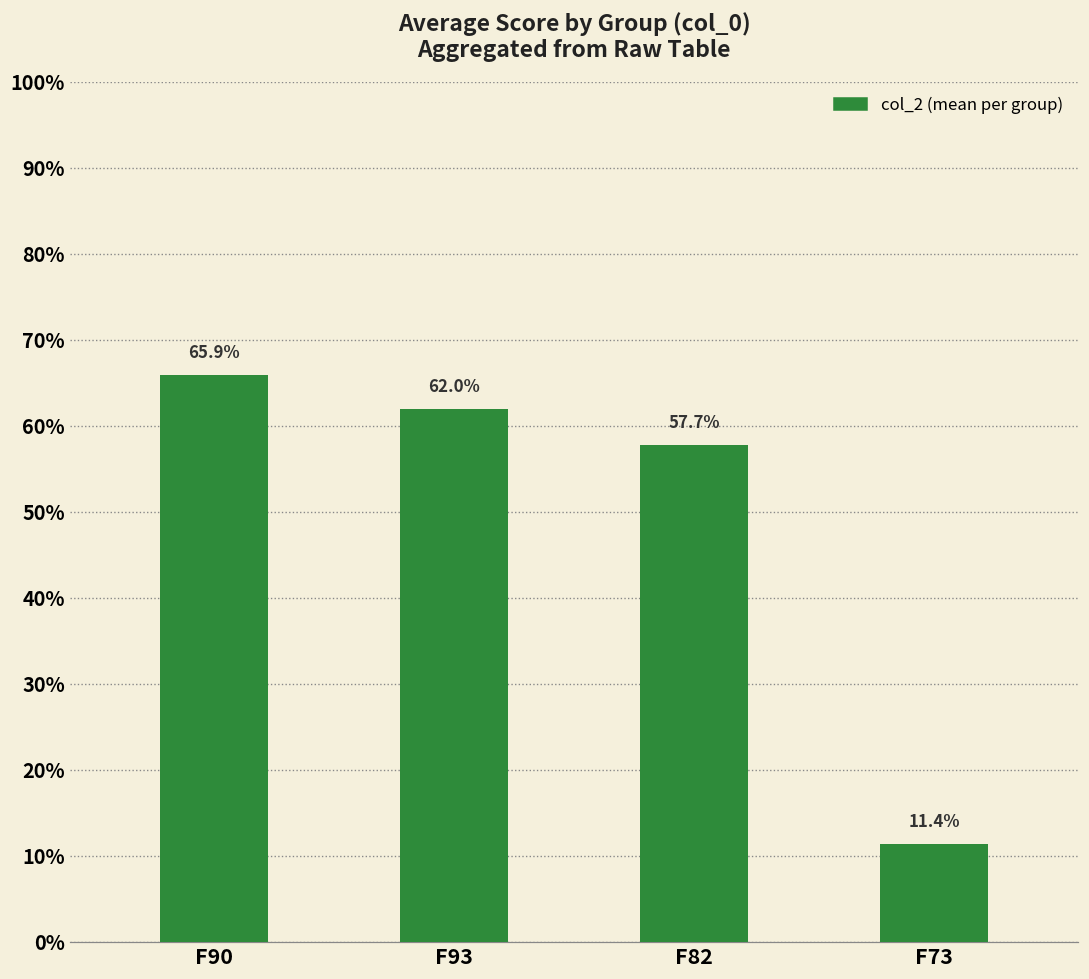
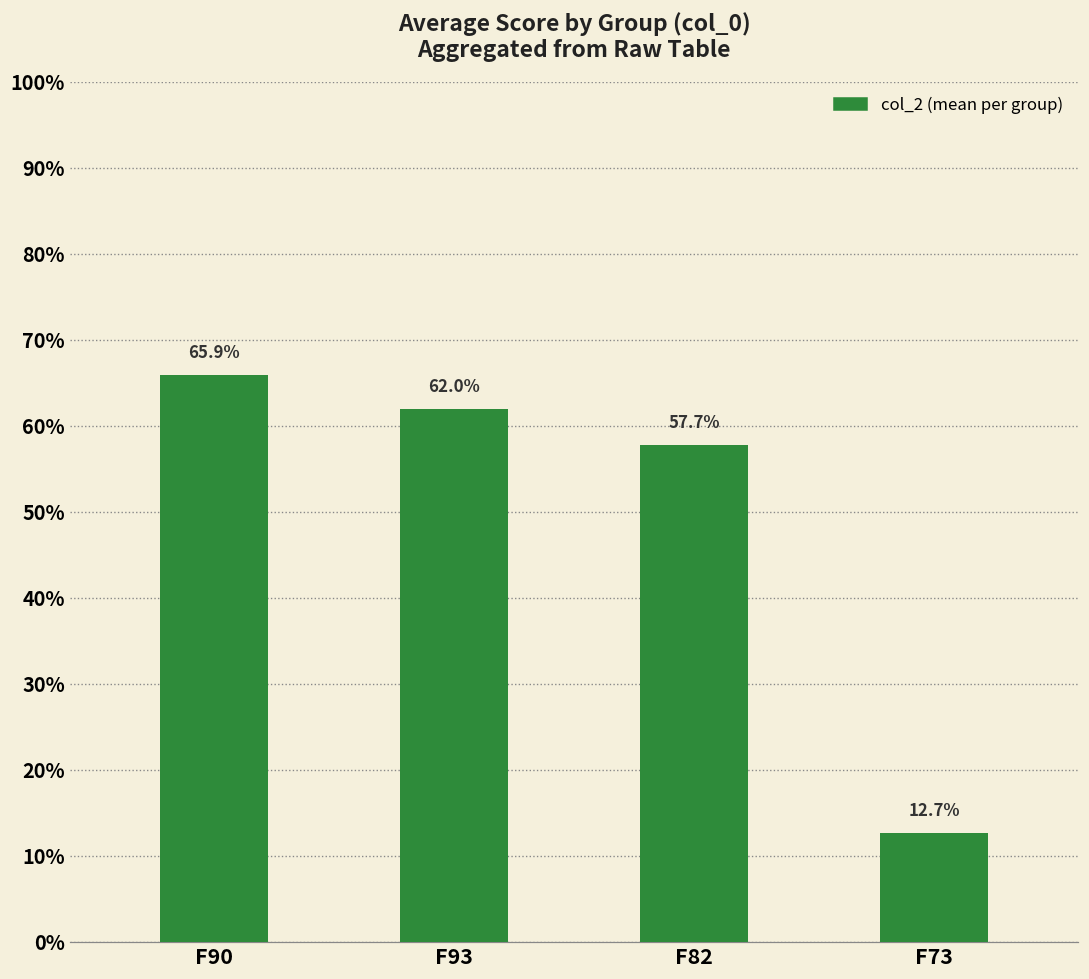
F73: 11.4% -> 12.7%
